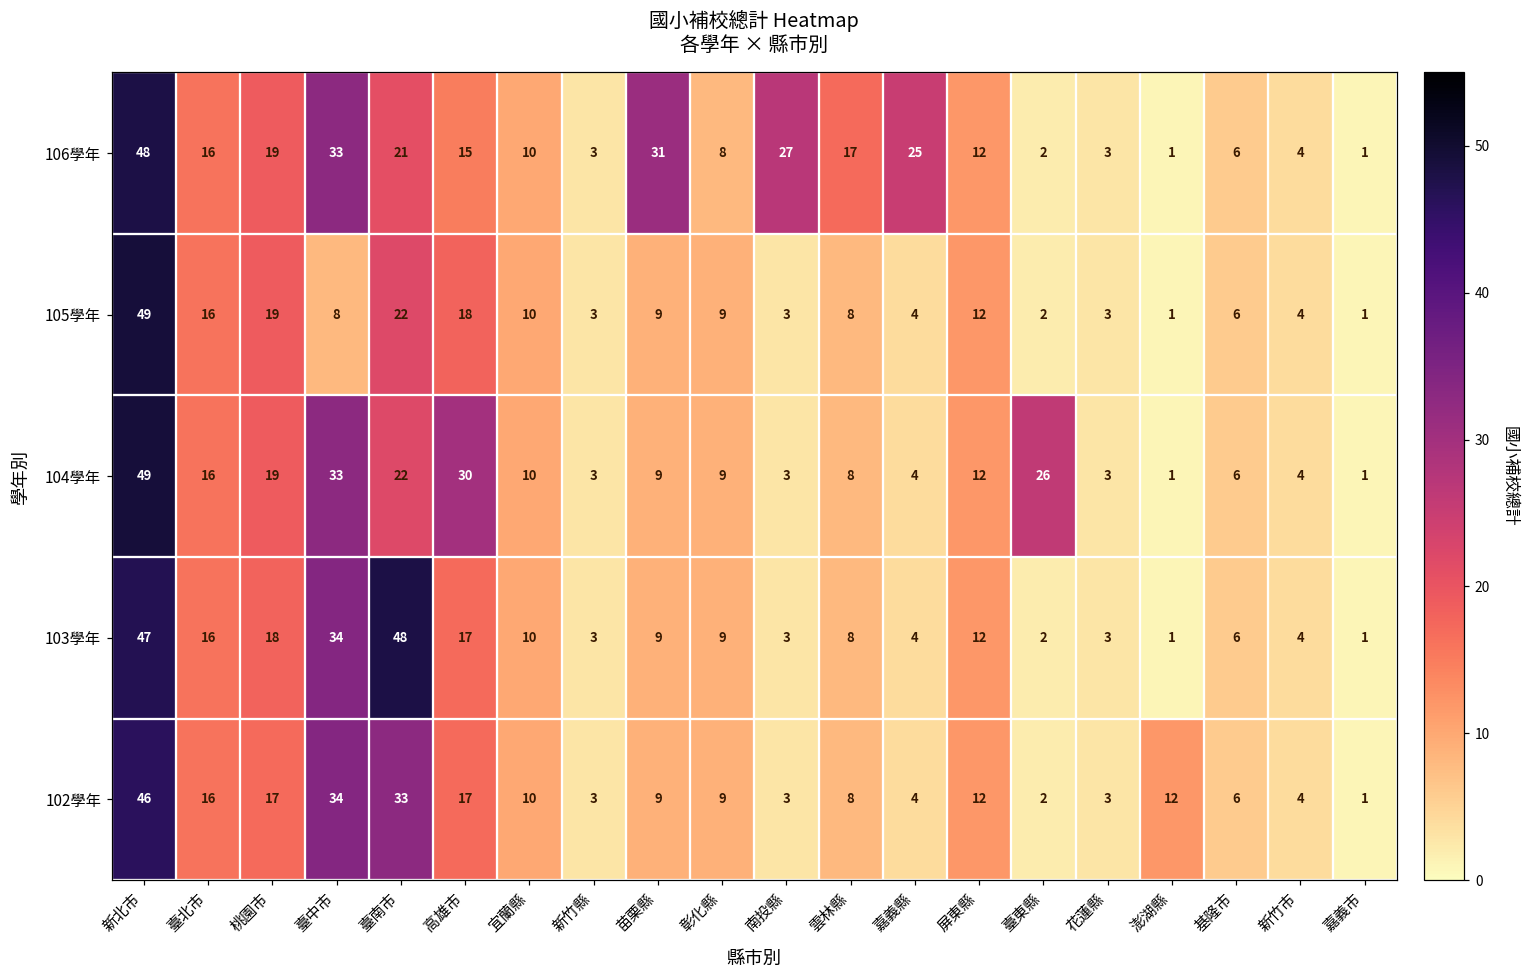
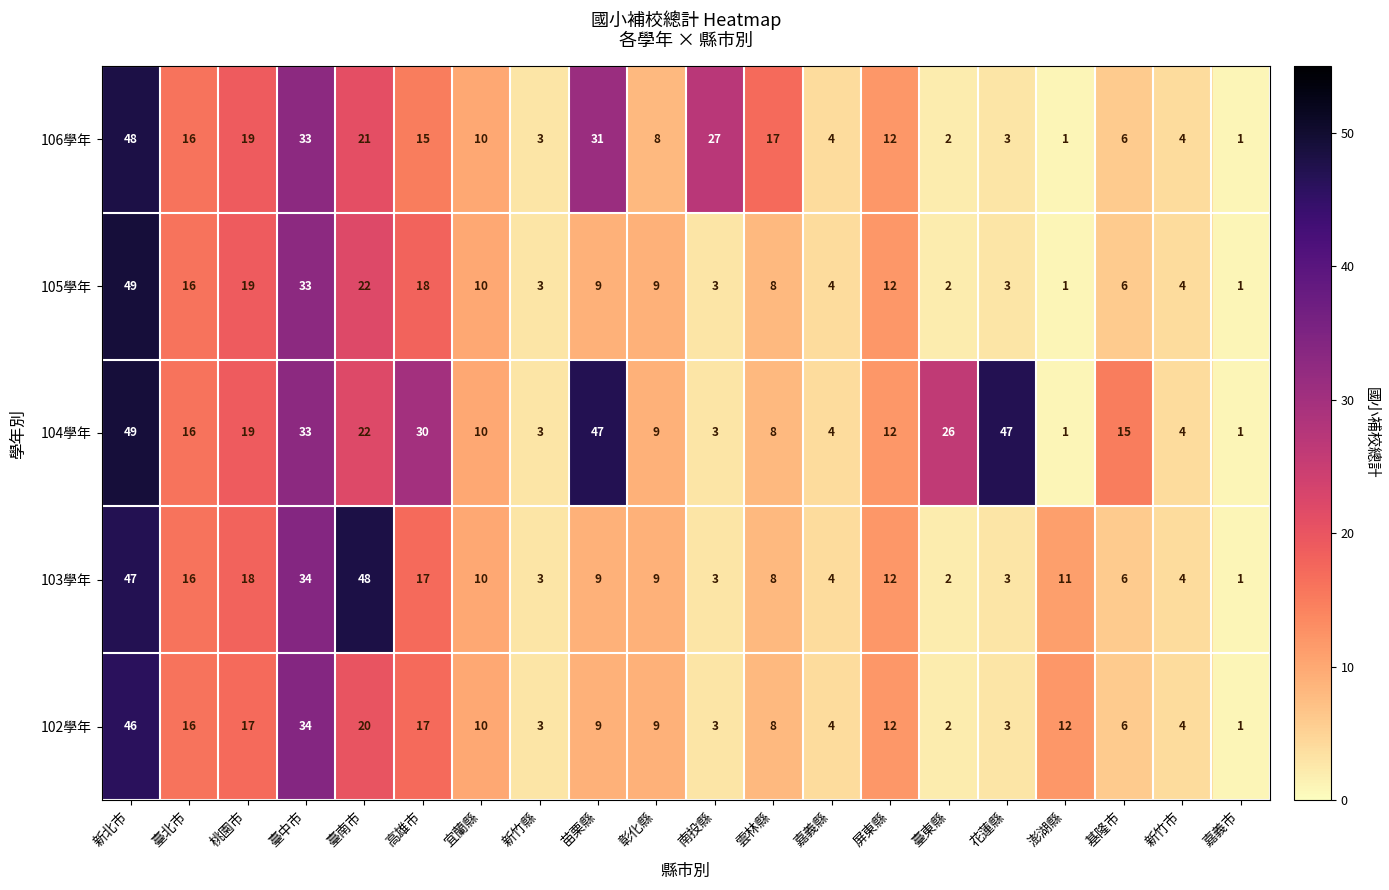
106學年, 嘉義縣: 25 -> 4
105學年, 臺中市: 8 -> 33
104學年, 苗栗縣: 9 -> 47
104學年, 花蓮縣: 3 -> 47
104學年, 基隆市: 6 -> 15
103學年, 澎湖縣: 1 -> 11
102學年, 臺南市: 33 -> 20
